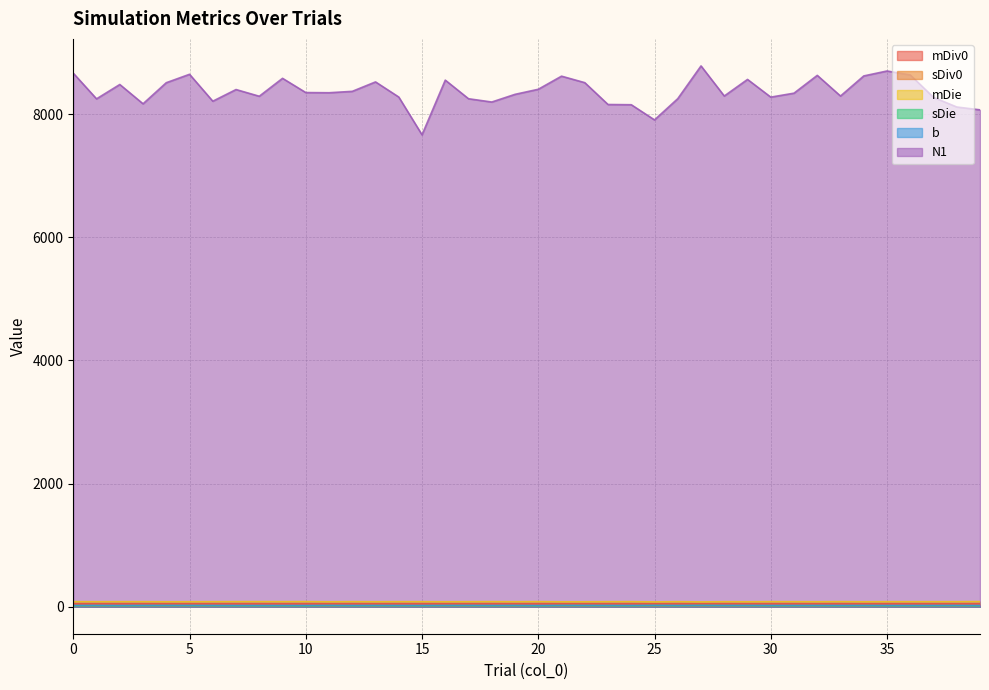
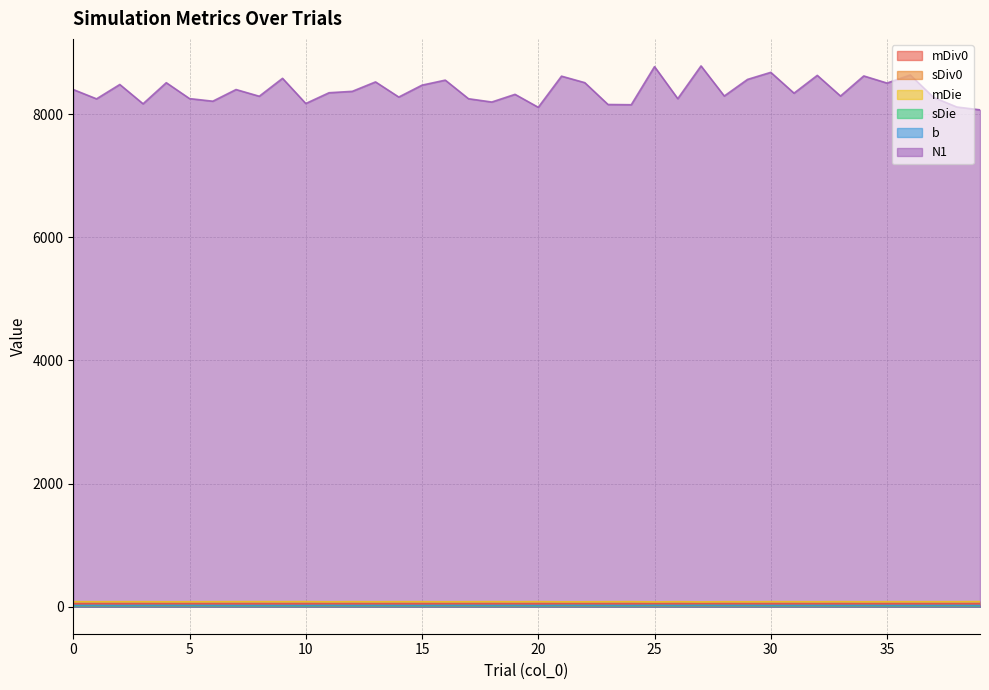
N1, 0: 8700 -> 8400
N1, 5: 8700 -> 8300
N1, 10: 8400 -> 8200
N1, 15: 7700 -> 8500
N1, 20: 8400 -> 8100
N1, 25: 7900 -> 8800
N1, 30: 8300 -> 8700
N1, 35: 8700 -> 8500
